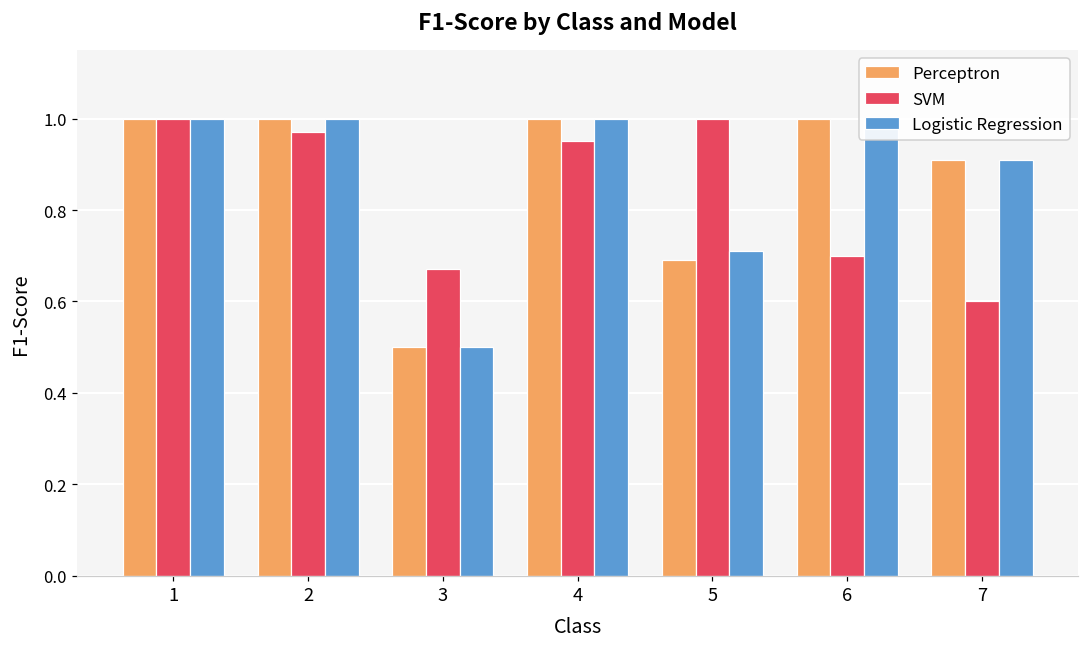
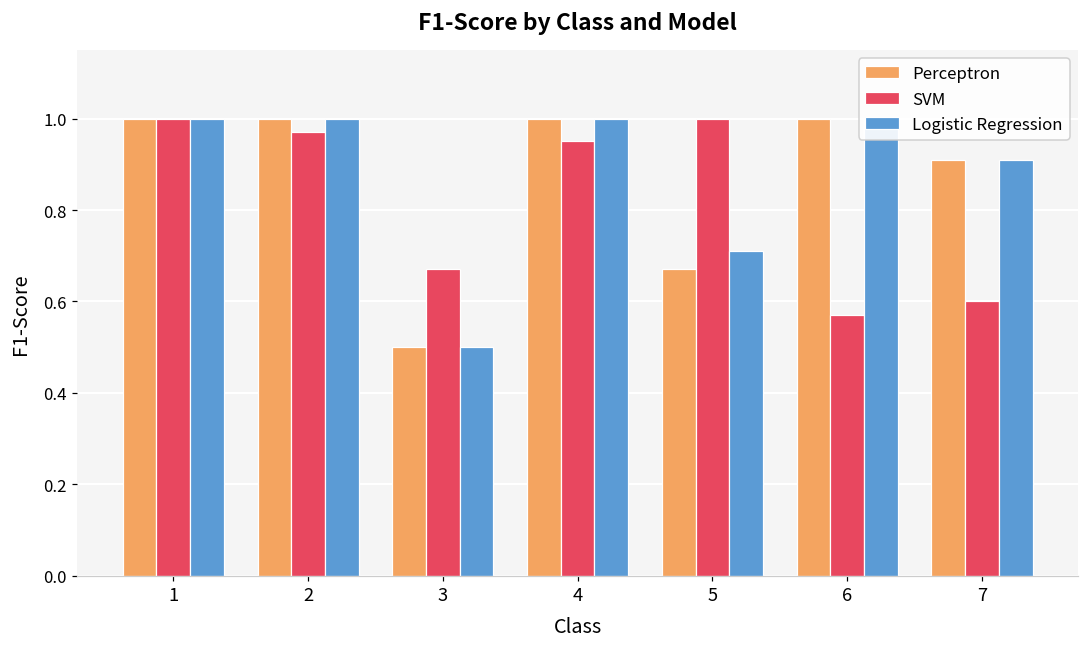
Perceptron, 5: 0.69 -> 0.67
SVM, 6: 0.70 -> 0.57
